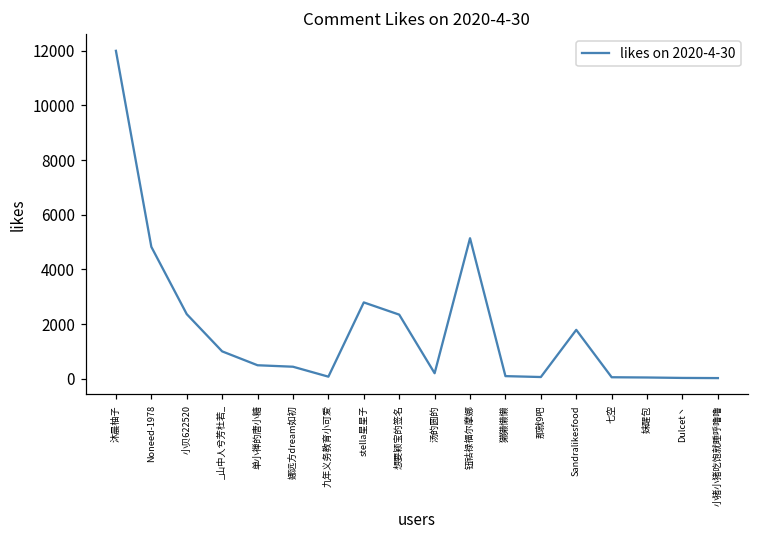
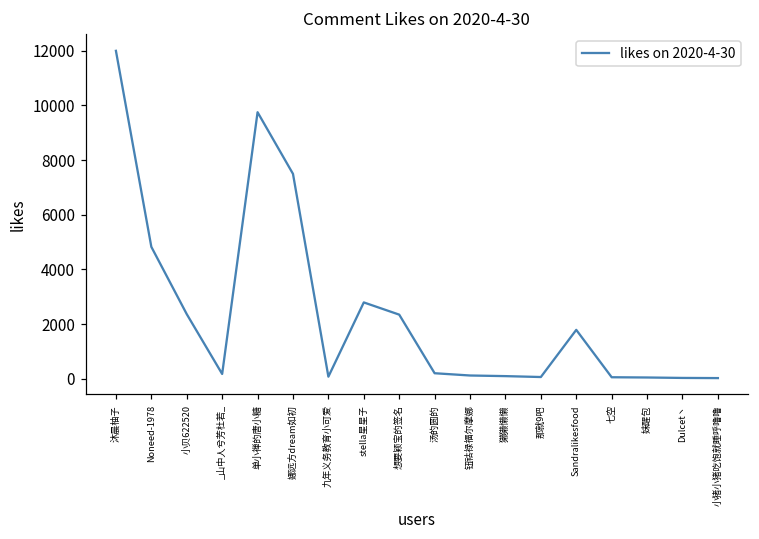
_山中人兮芳杜若_: 1000 -> 200
单小禅的唐小糖: 500 -> 9800
娜远方dream如初: 400 -> 7500
钮祜禄福尔摩娜: 5100 -> 100
